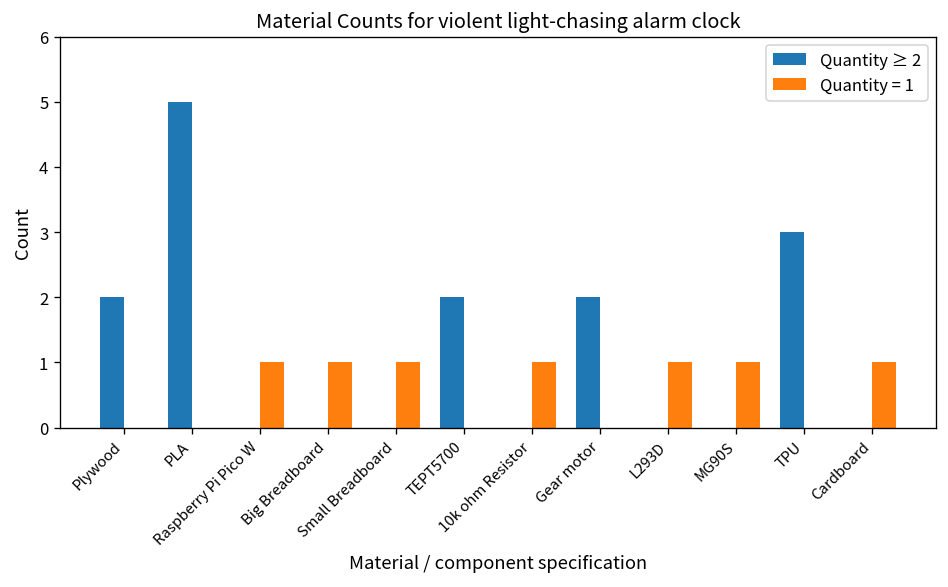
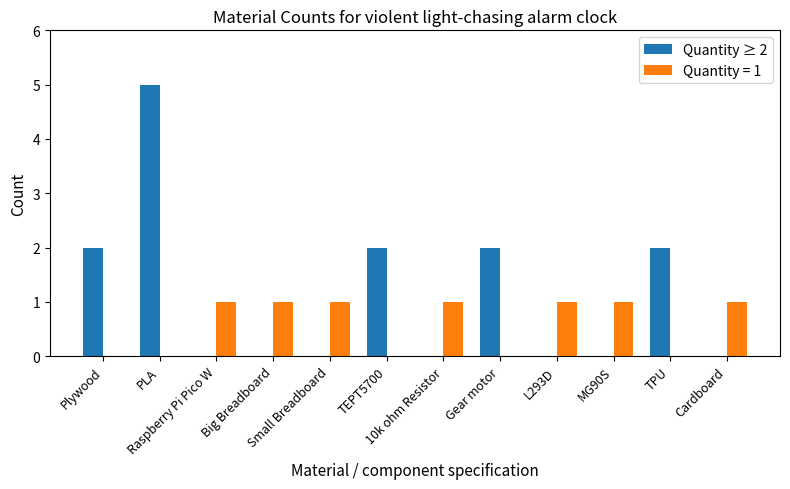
Quantity ≥ 2, TPU: 3 -> 2
